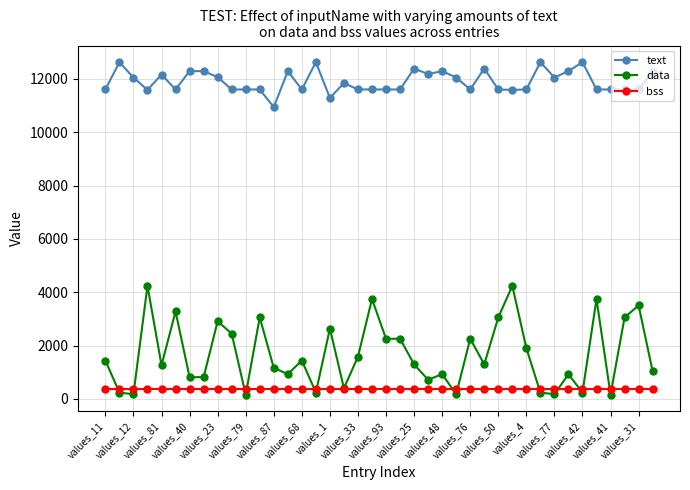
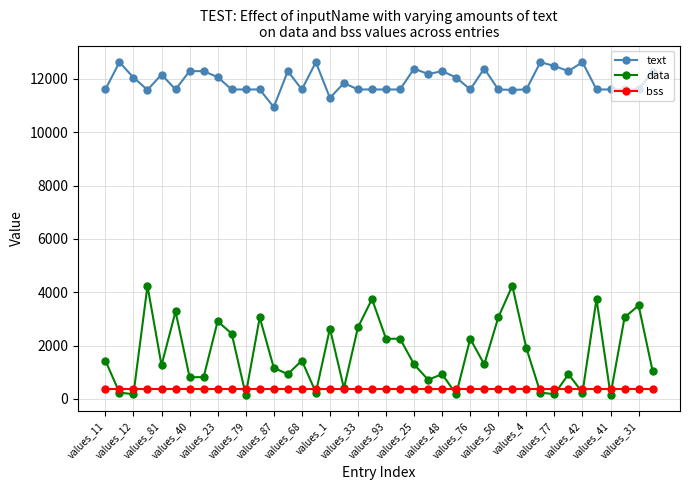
data, values_33: 1600 -> 2700
text, values_77: 12000 -> 12500
